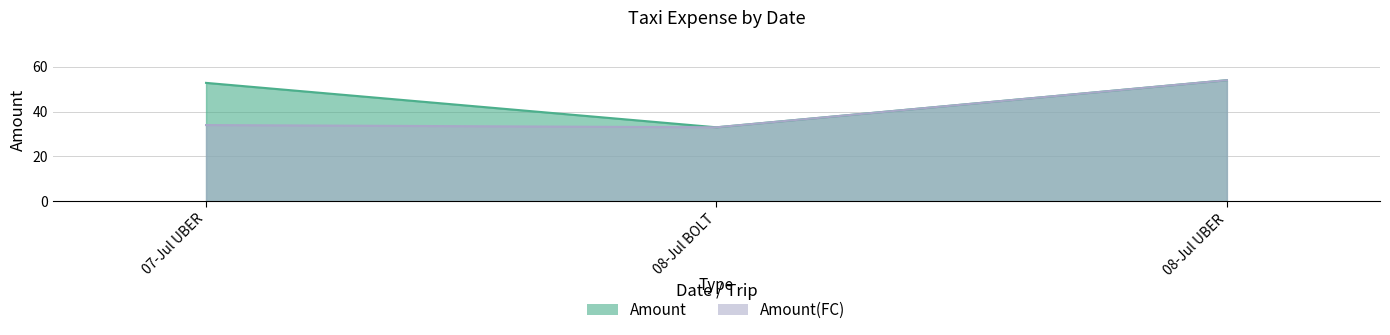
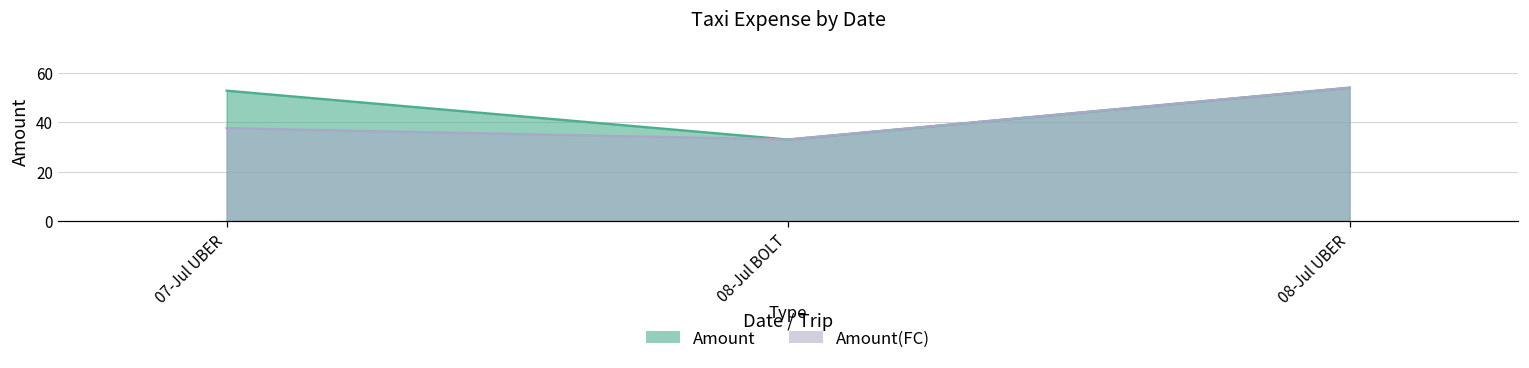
Amount(FC), 07-Jul UBER: 34 -> 38
